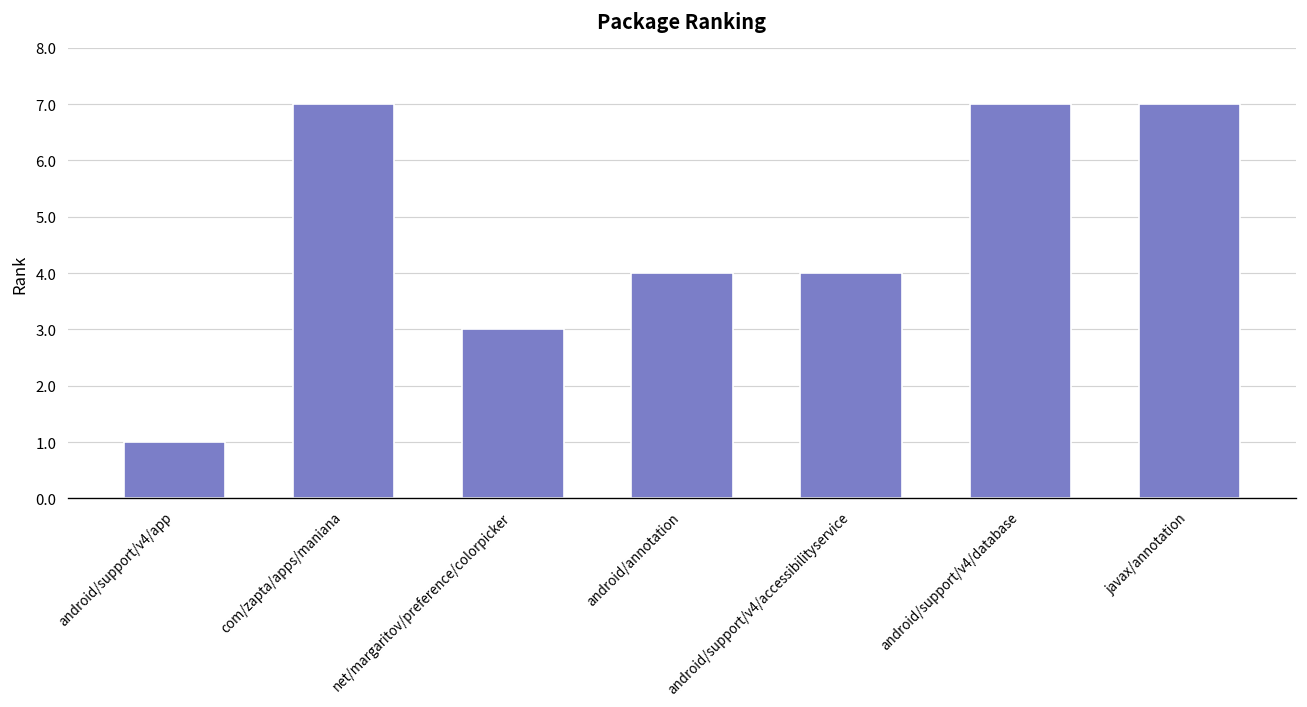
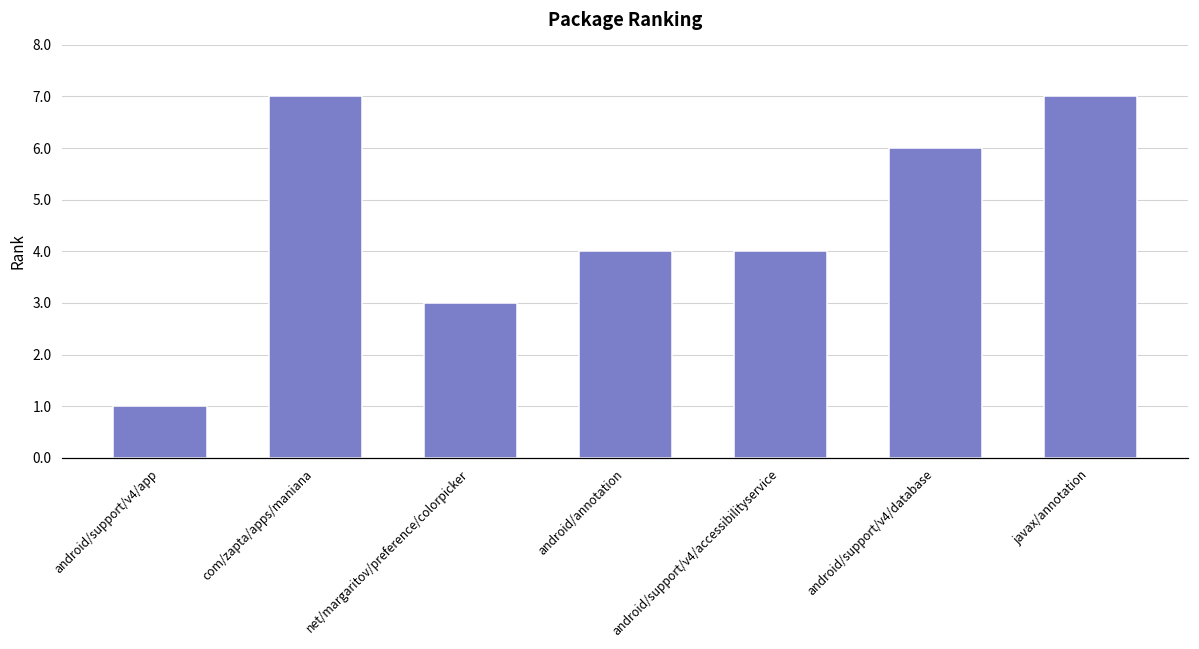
android/support/v4/database: 7 -> 6
